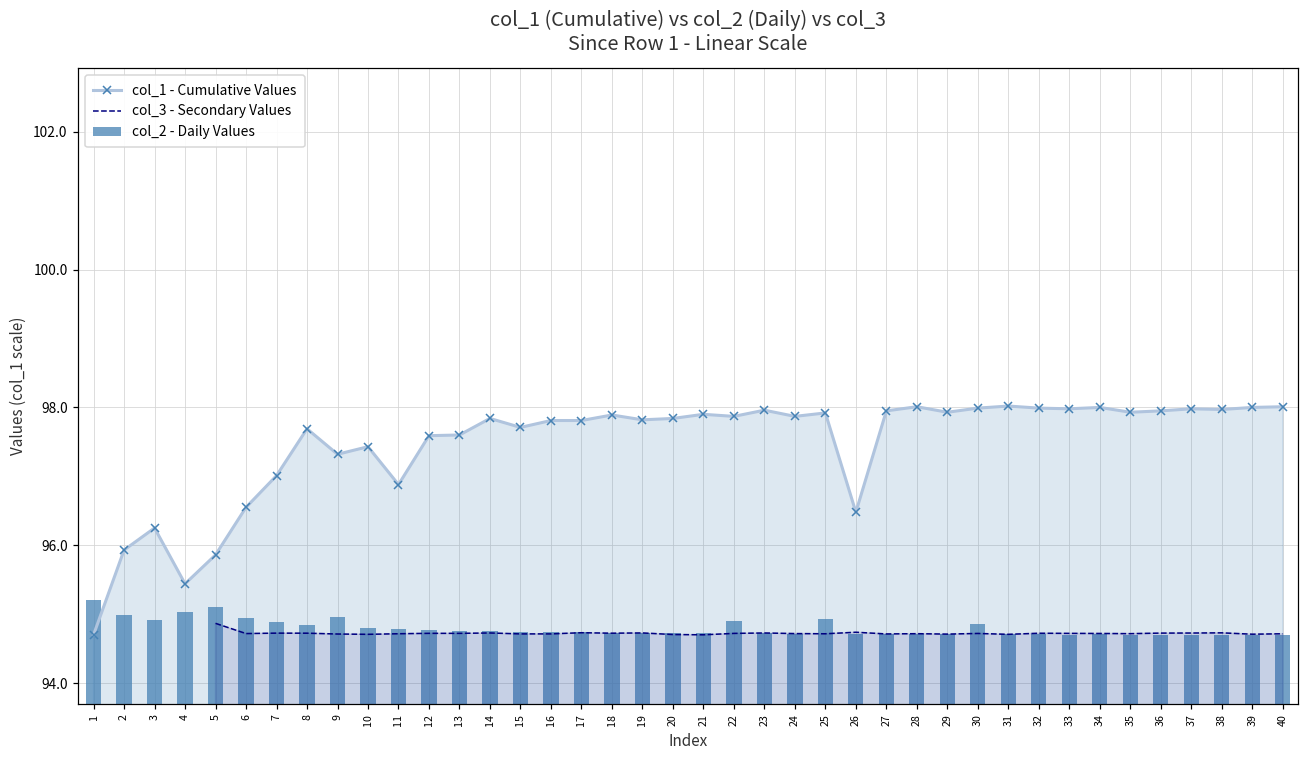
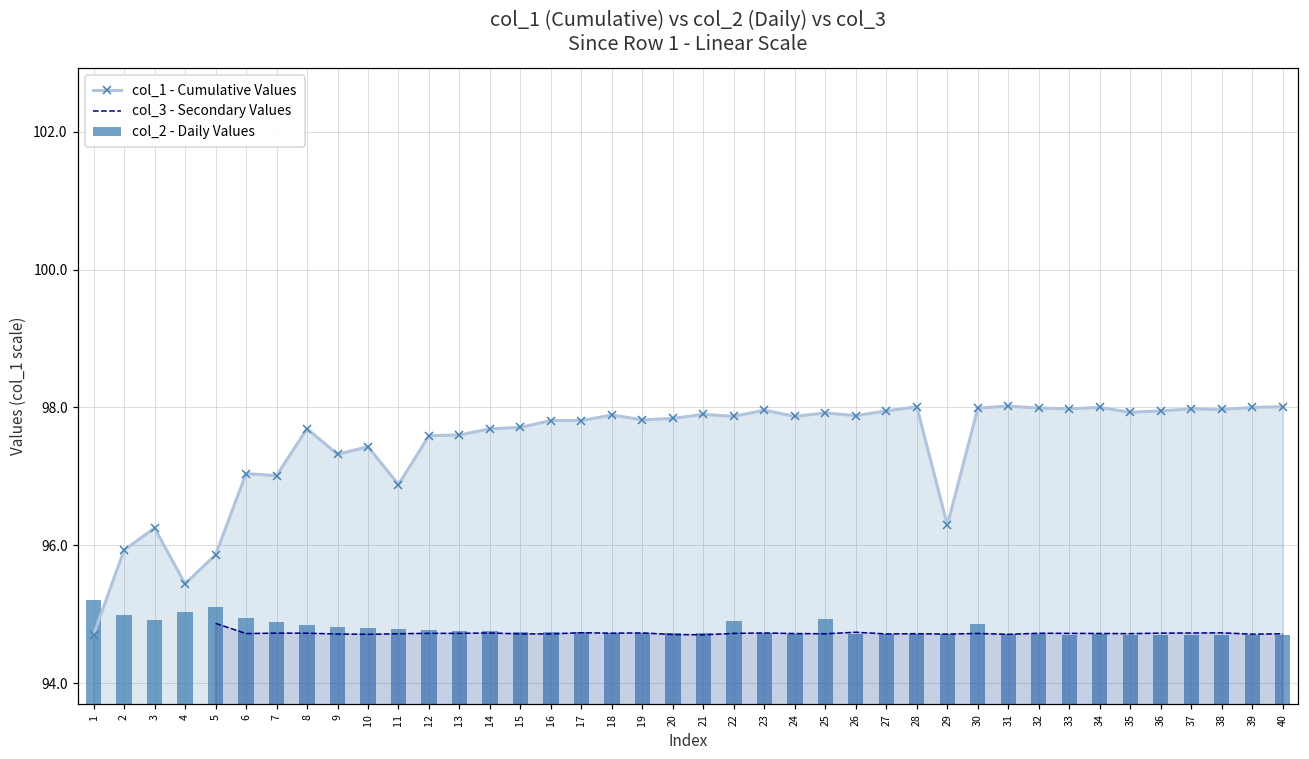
col_1 - Cumulative Values, 6: 96.6 -> 97.0
col_2 - Daily Values, 9: 95.0 -> 94.8
col_1 - Cumulative Values, 14: 97.8 -> 97.7
col_1 - Cumulative Values, 26: 96.5 -> 97.9
col_1 - Cumulative Values, 29: 97.9 -> 96.3
